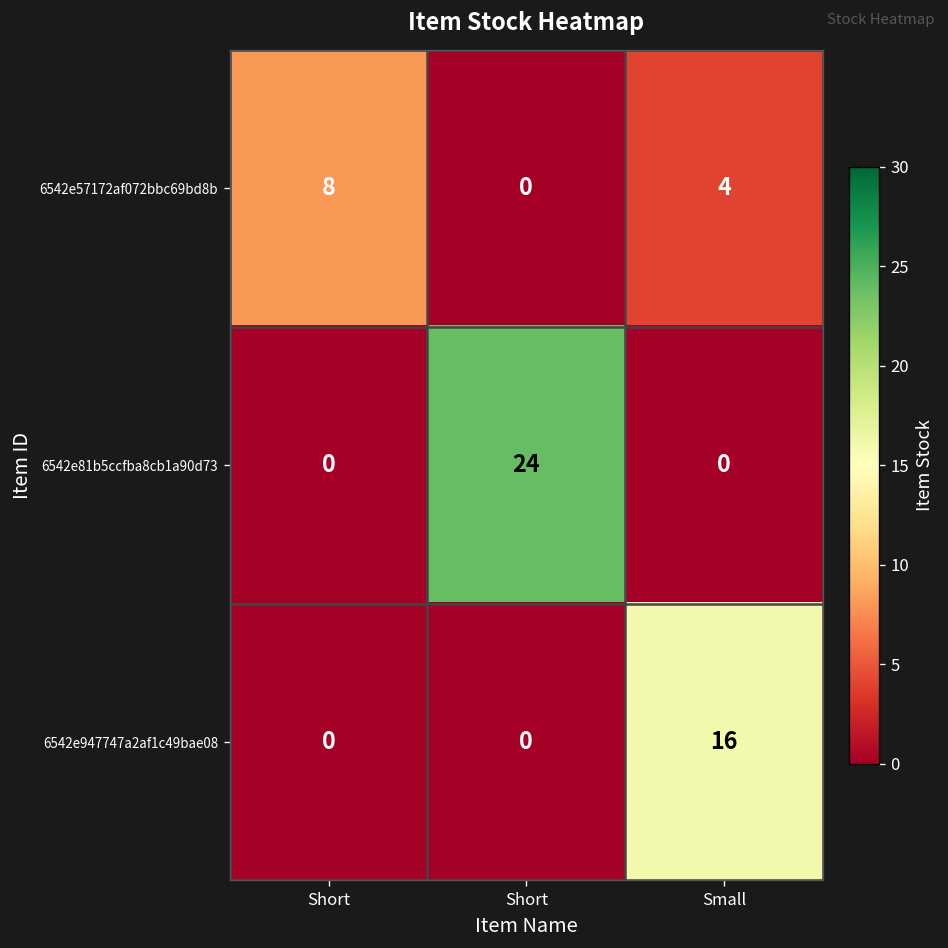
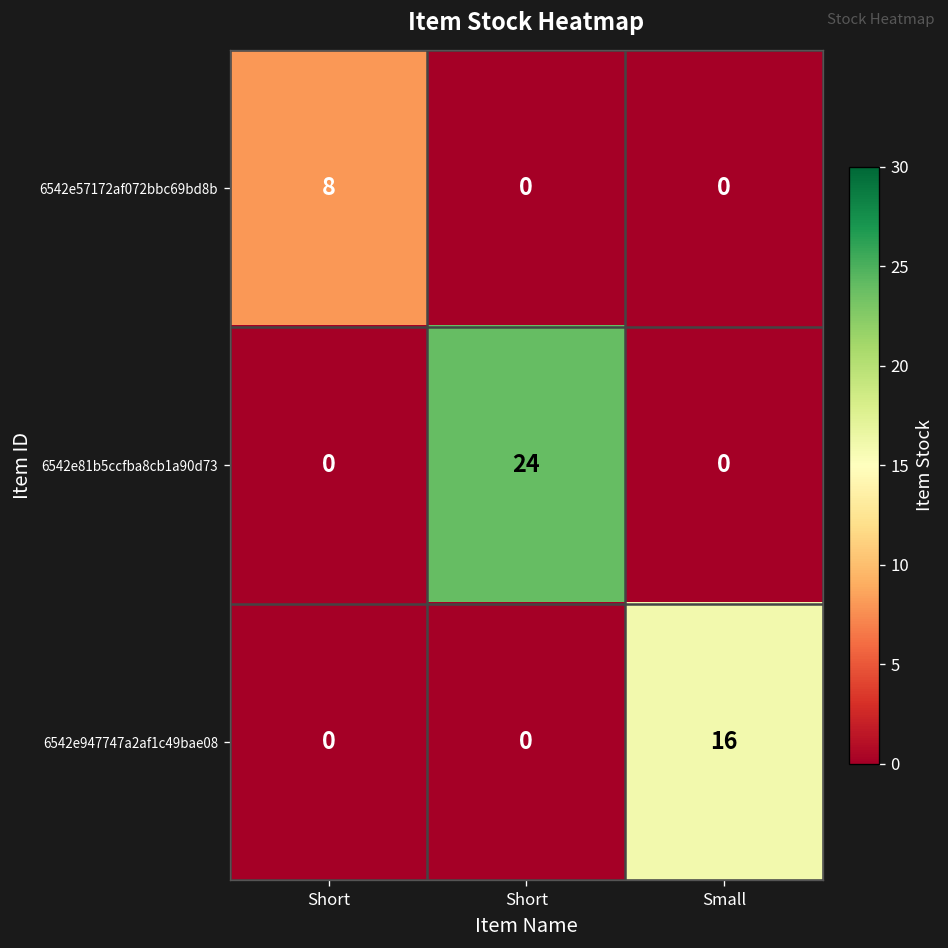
6542e57172af072bbc69bd8b, Small: 4 -> 0
